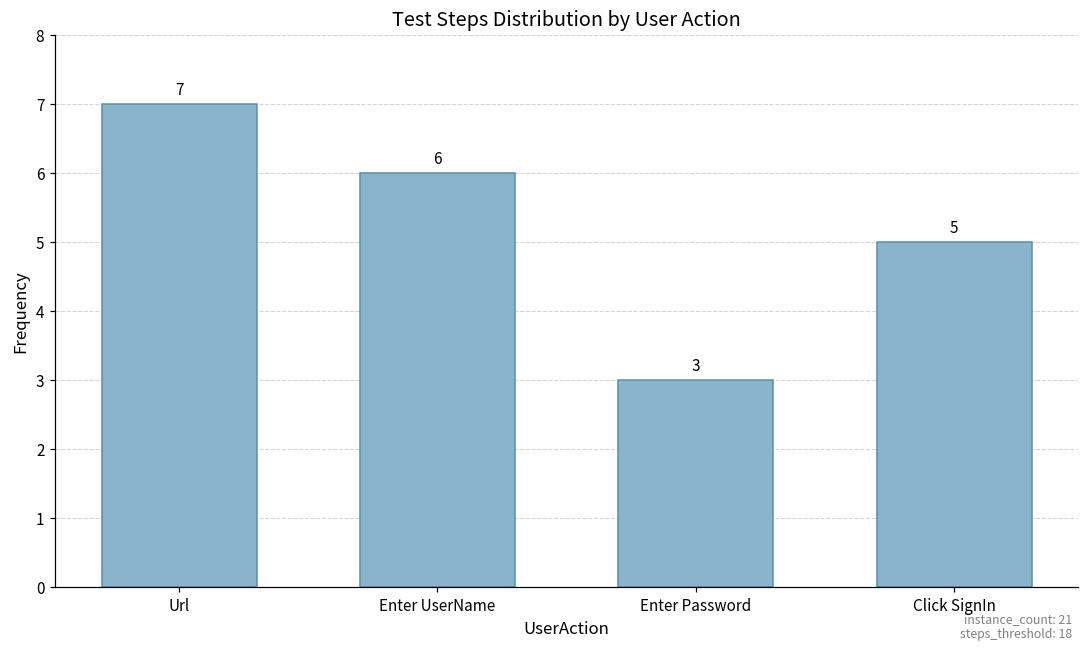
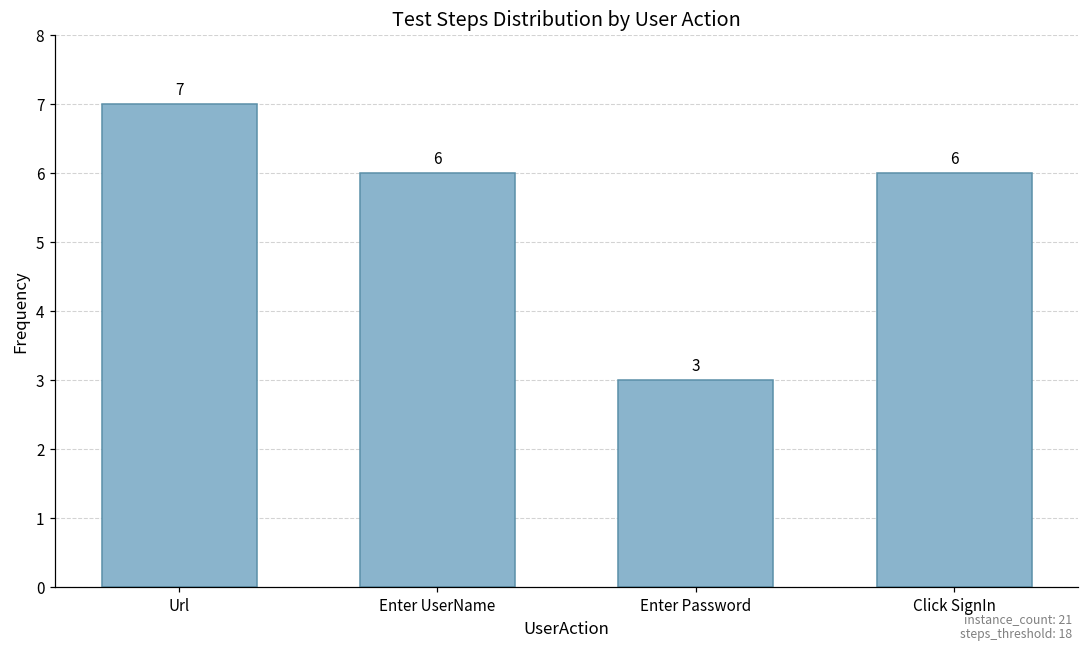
Click SignIn: 5 -> 6
